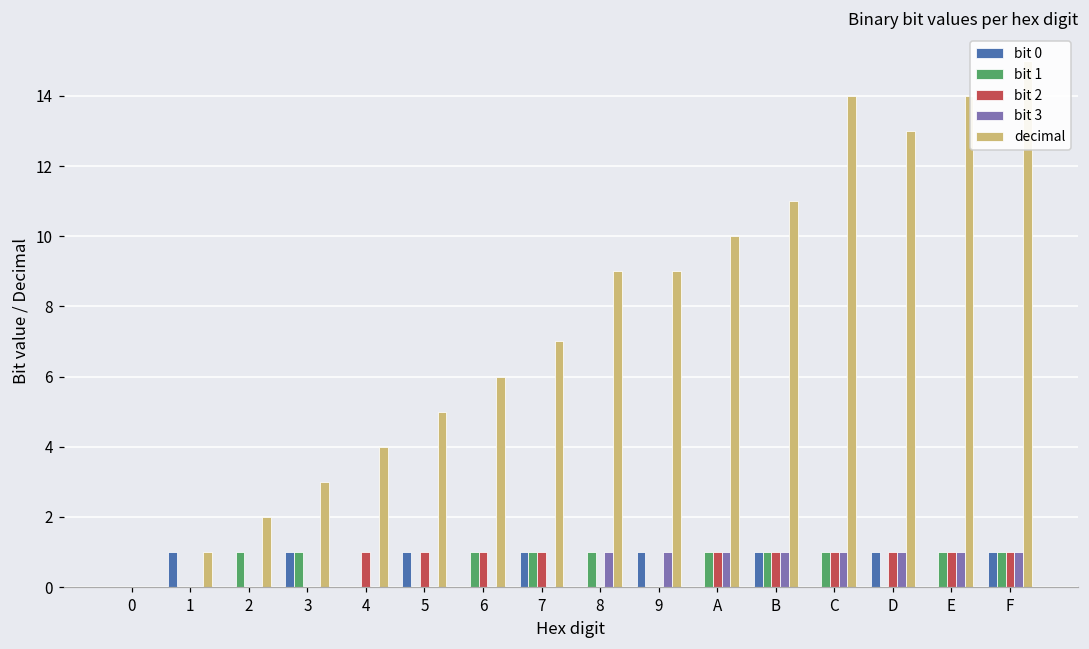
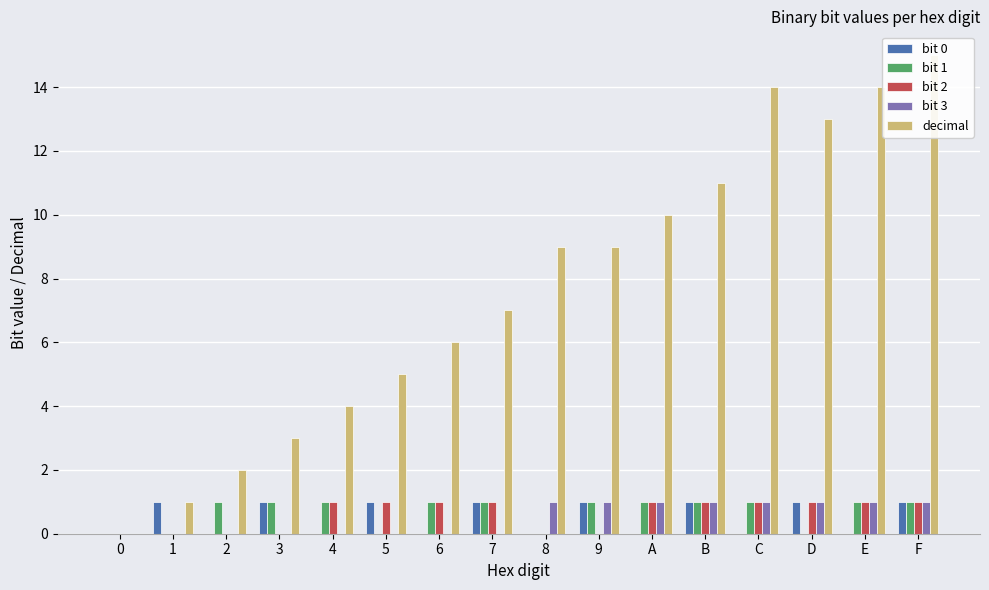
bit 1, 4: 0 -> 1
bit 1, 8: 1 -> 0
bit 1, 9: 0 -> 1
